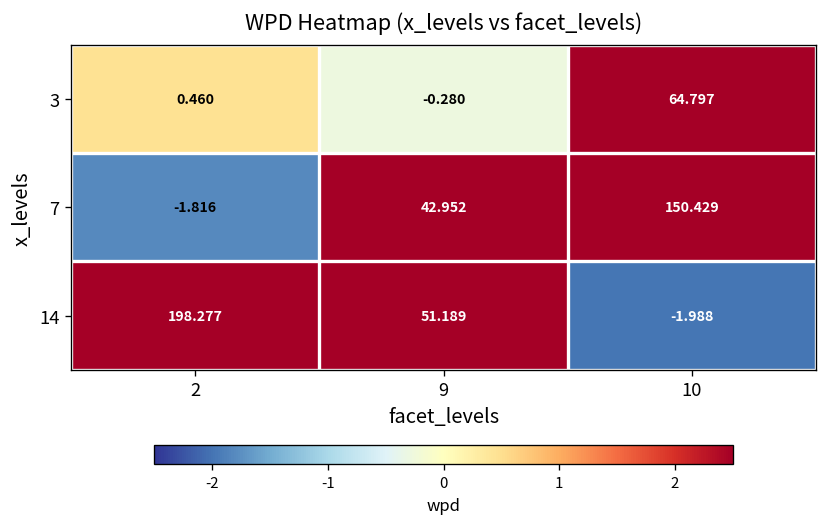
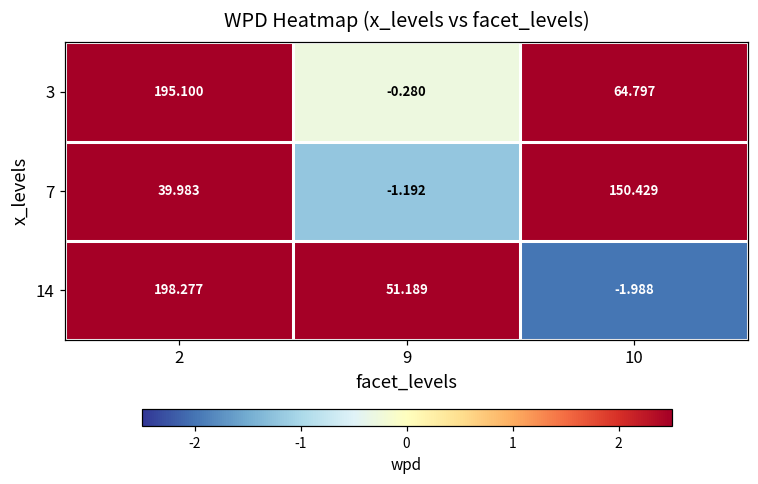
3, 2: 0.460 -> 195.100
7, 2: -1.816 -> 39.983
7, 9: 42.952 -> -1.192
